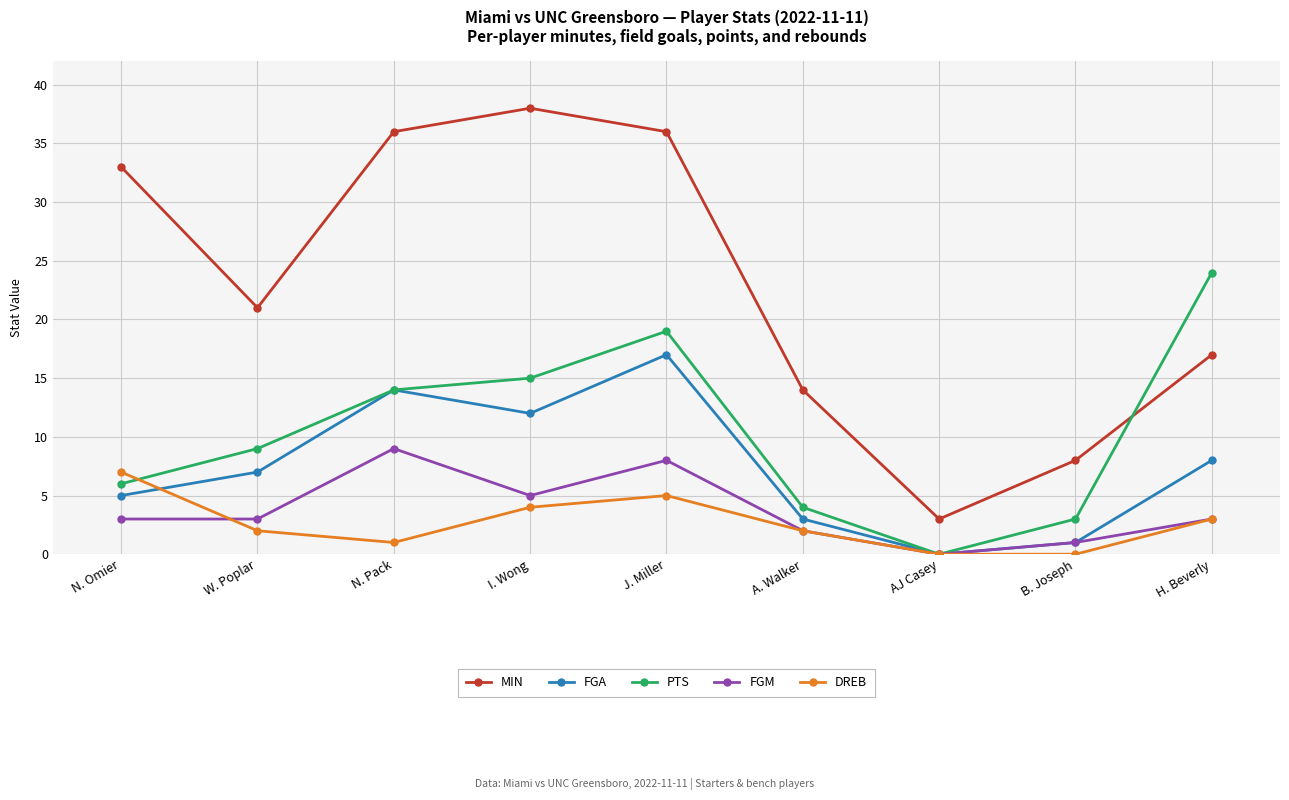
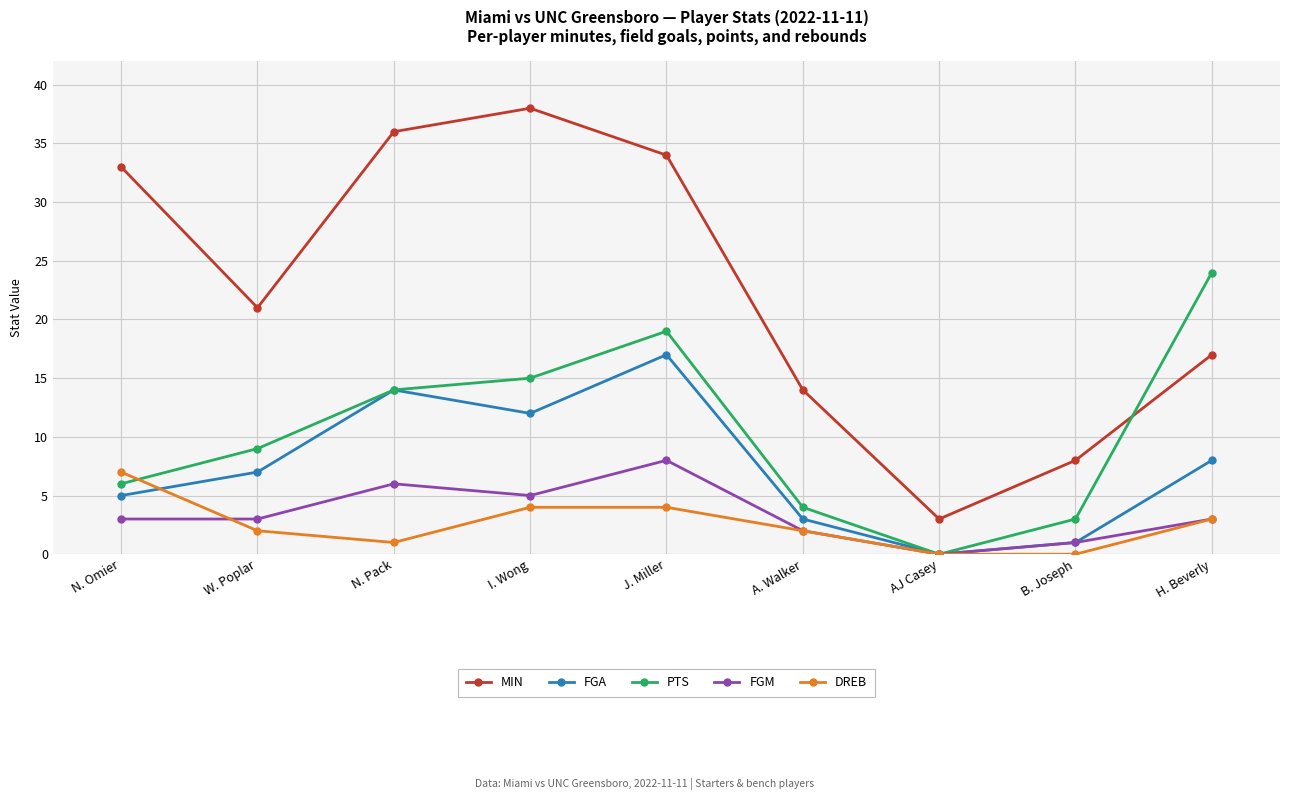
FGM, N. Pack: 9 -> 6
MIN, J. Miller: 36 -> 34
DREB, J. Miller: 5 -> 4
